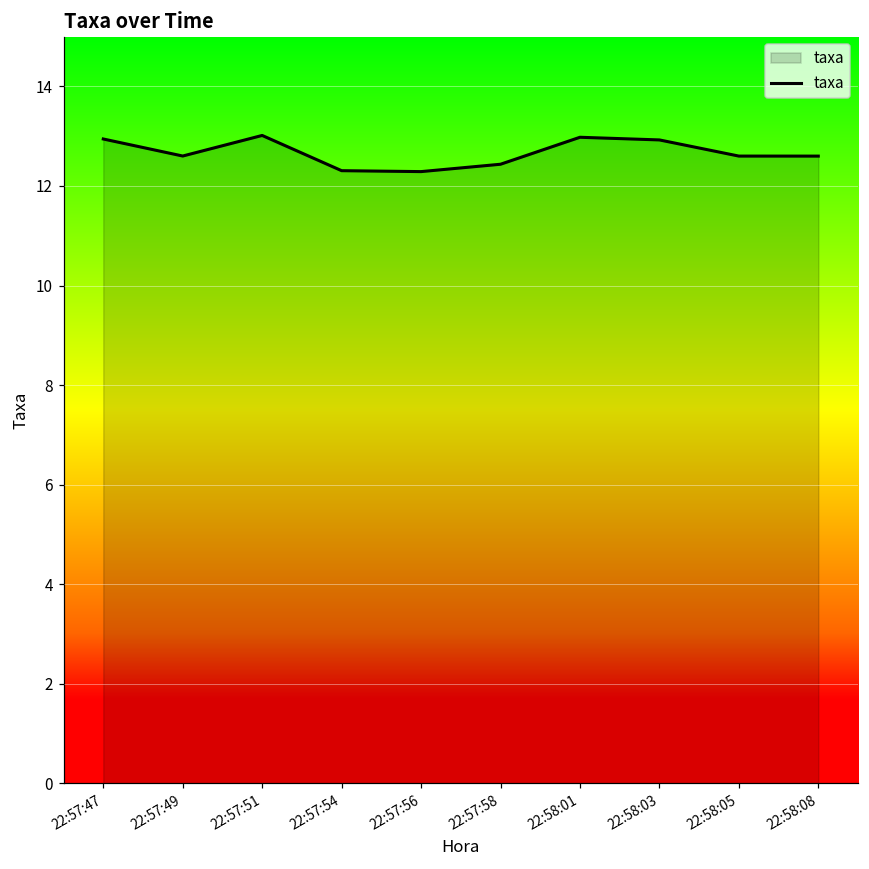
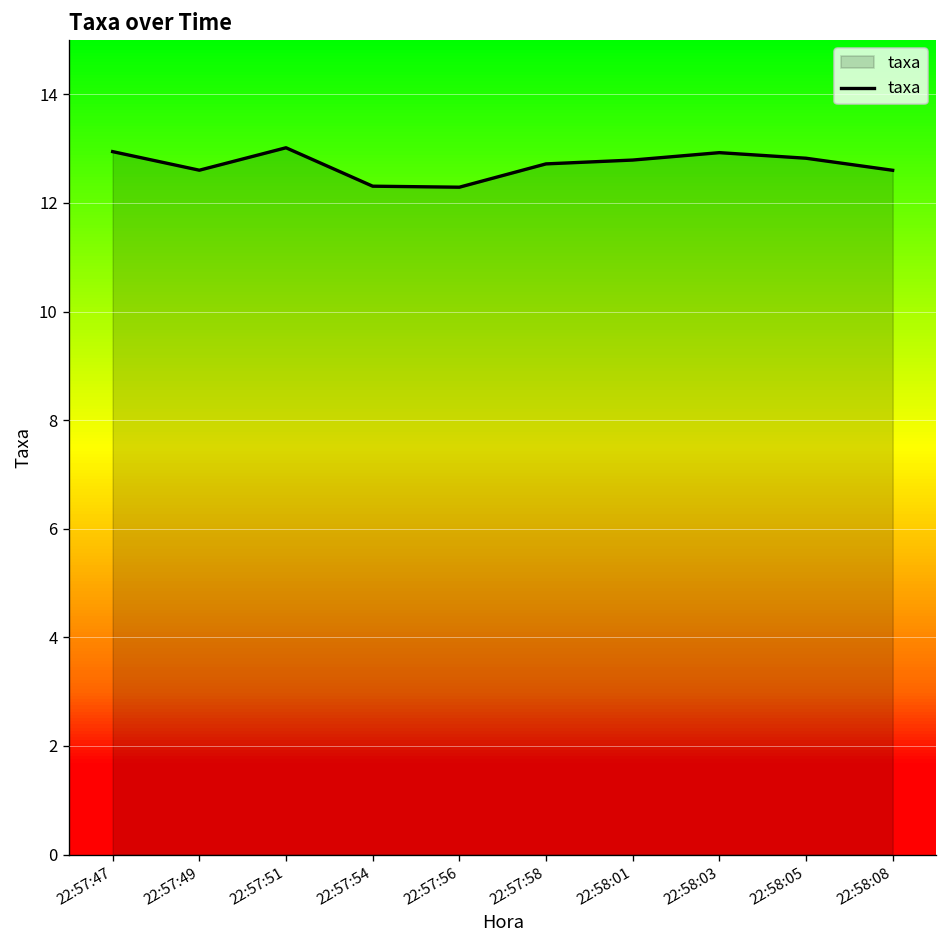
22:57:58: 12.4 -> 12.7
22:58:01: 13.0 -> 12.8
22:58:05: 12.6 -> 12.8
